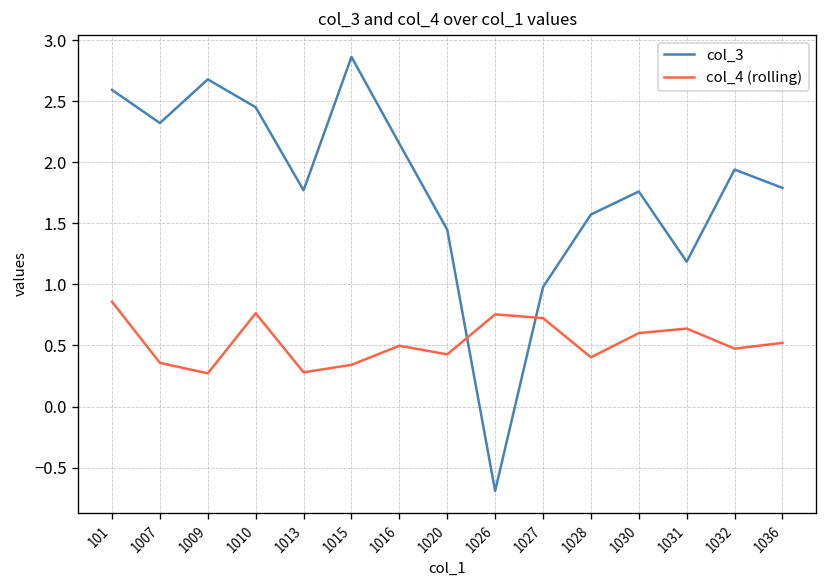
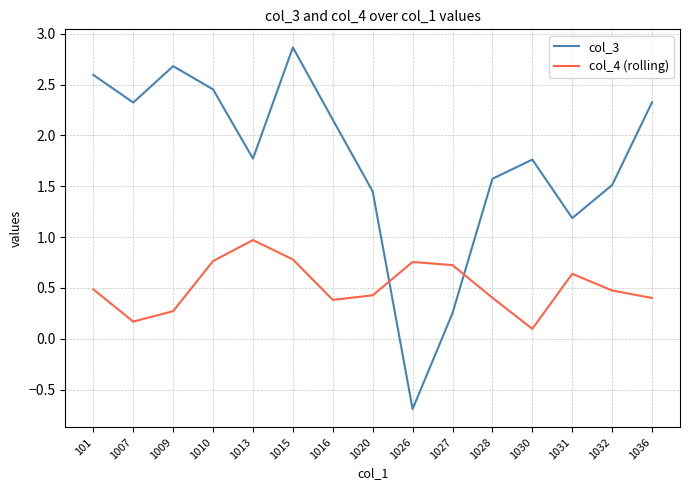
col_4 (rolling), 101: 0.86 -> 0.49
col_4 (rolling), 1007: 0.36 -> 0.17
col_4 (rolling), 1013: 0.28 -> 0.97
col_4 (rolling), 1015: 0.34 -> 0.78
col_4 (rolling), 1016: 0.50 -> 0.38
col_3, 1027: 0.98 -> 0.25
col_4 (rolling), 1030: 0.60 -> 0.10
col_3, 1032: 1.94 -> 1.51
col_3, 1036: 1.79 -> 2.33
col_4 (rolling), 1036: 0.52 -> 0.40
